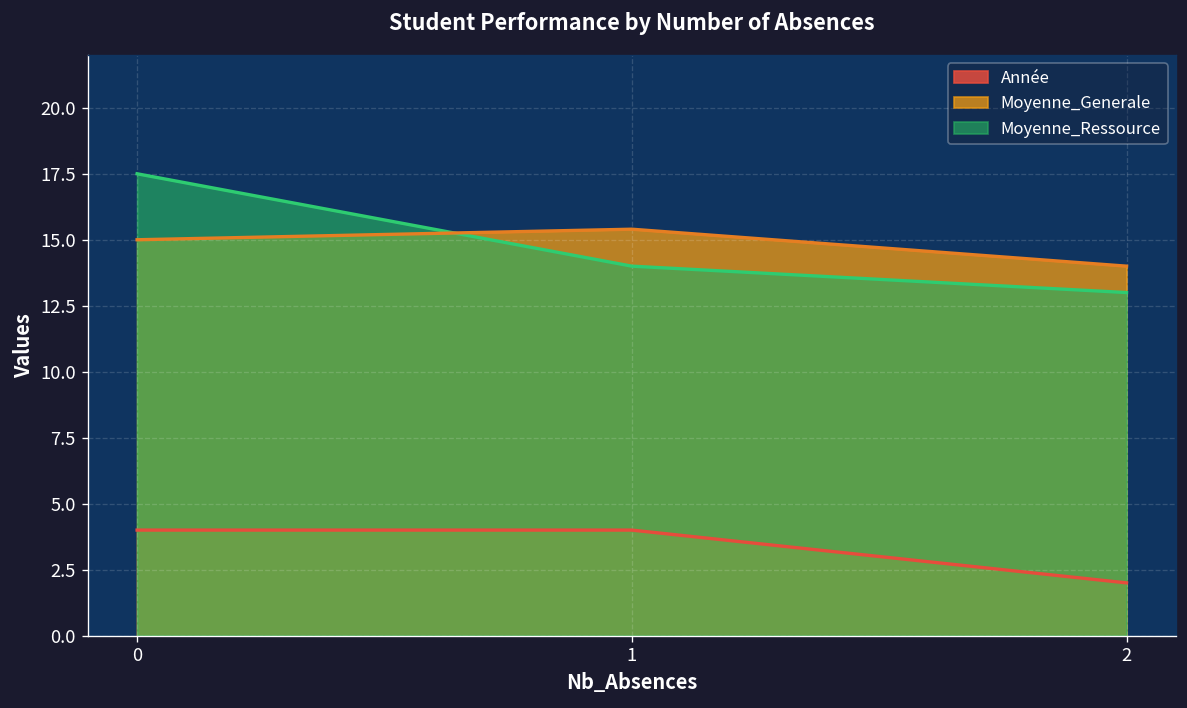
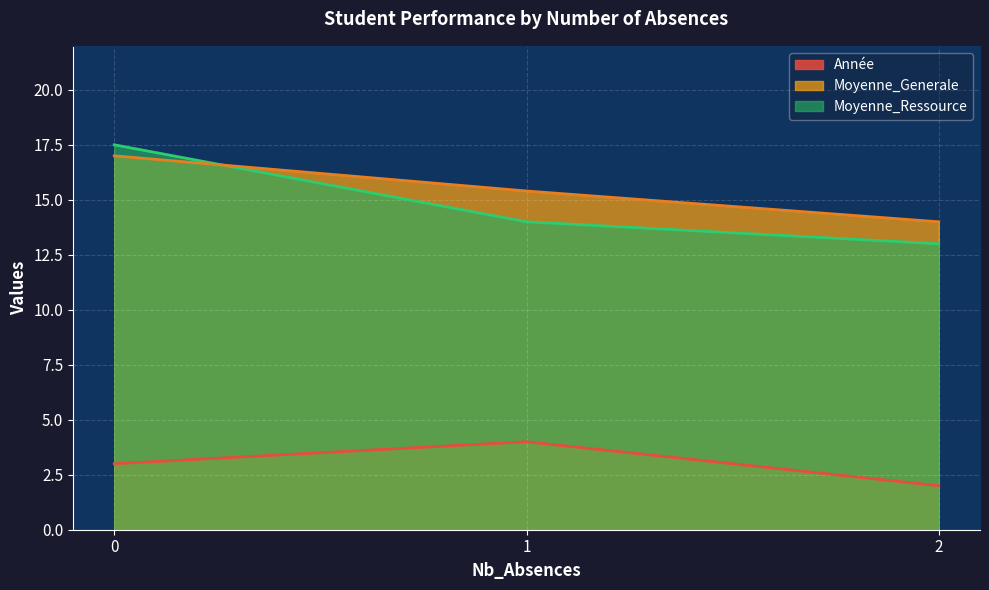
Année, 0: 4 -> 3
Moyenne_Generale, 0: 15 -> 17
